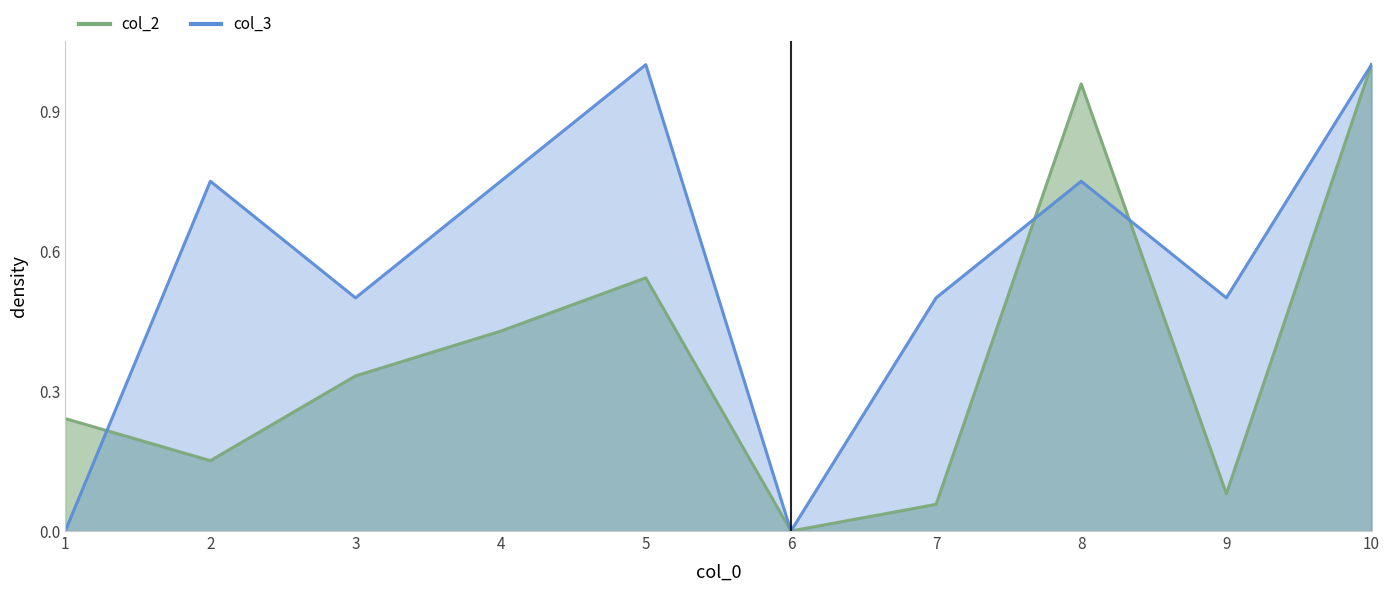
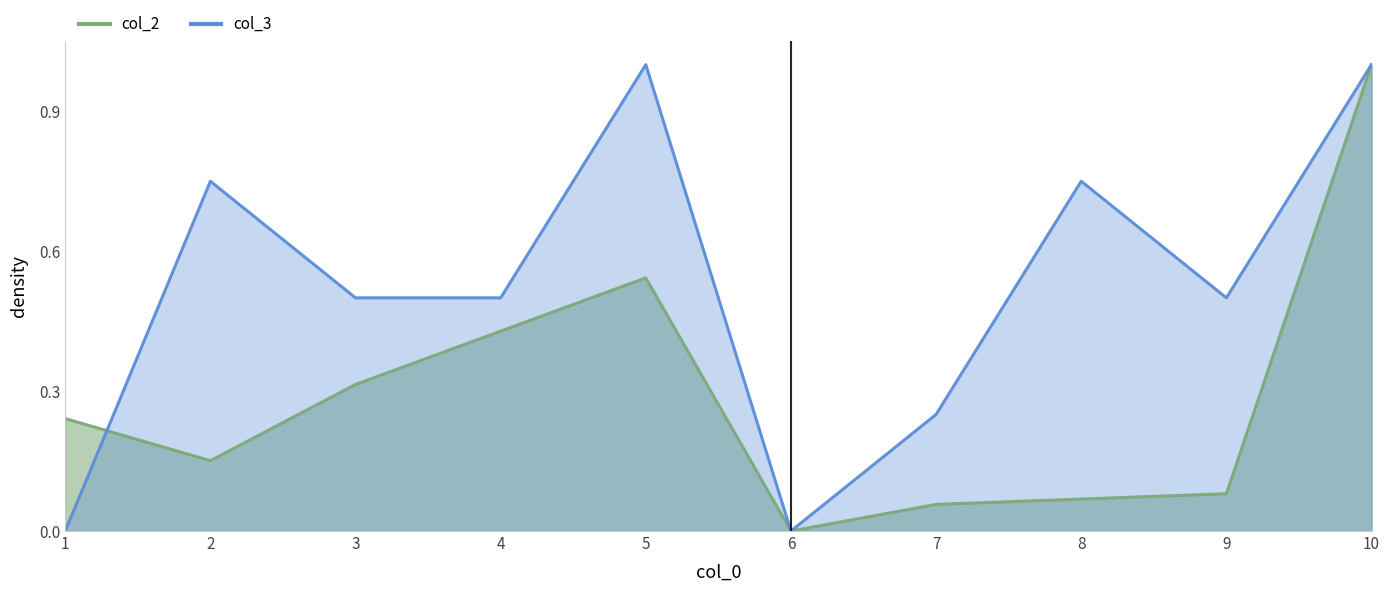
col_2, 3: 0.33 -> 0.31
col_3, 4: 0.75 -> 0.50
col_3, 7: 0.50 -> 0.25
col_2, 8: 0.96 -> 0.07
